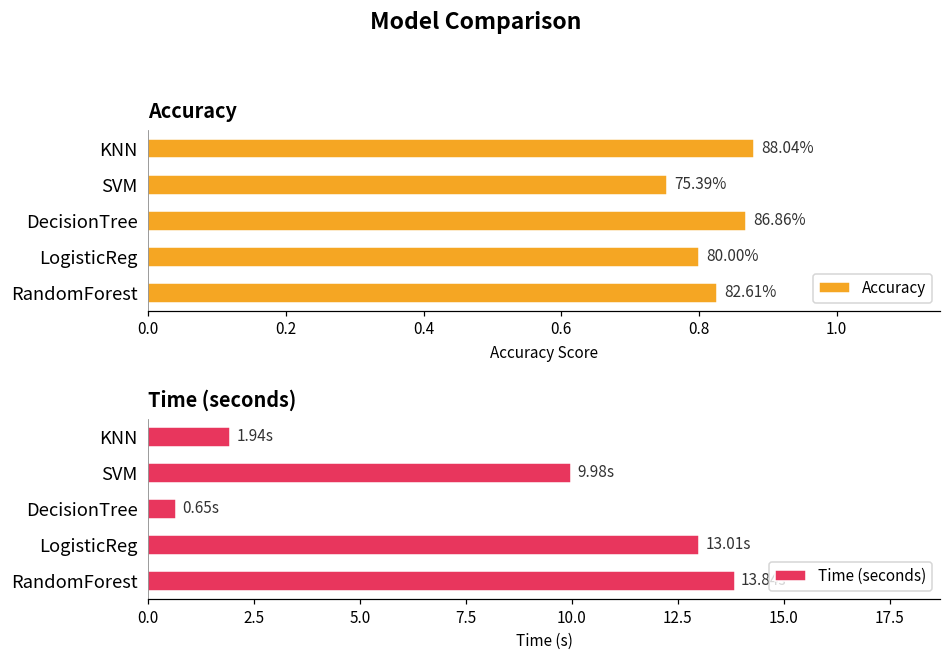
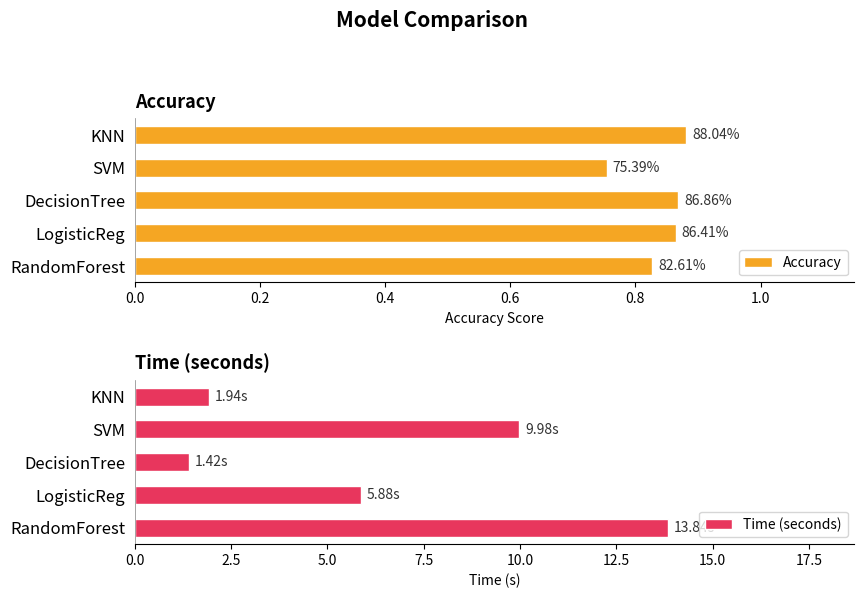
Accuracy, LogisticReg: 80.00% -> 86.41%
Time (seconds), DecisionTree: 0.65s -> 1.42s
Time (seconds), LogisticReg: 13.01s -> 5.88s
